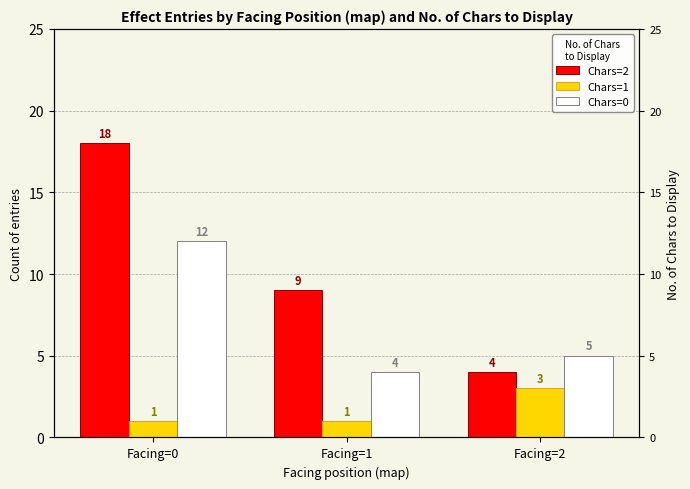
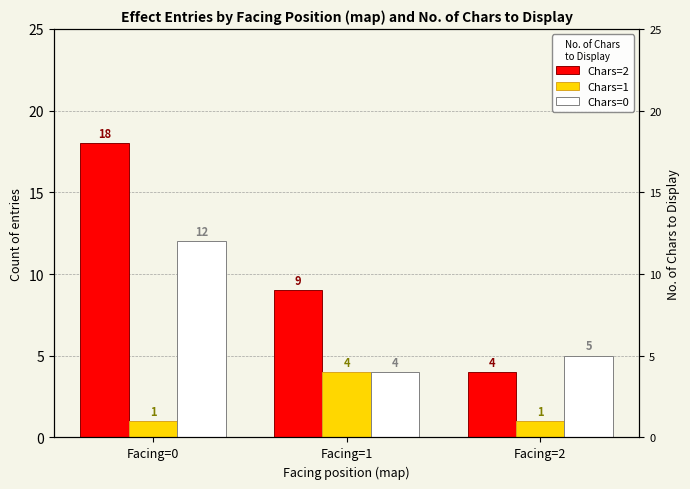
Chars=1, Facing=1: 1 -> 4
Chars=1, Facing=2: 3 -> 1
